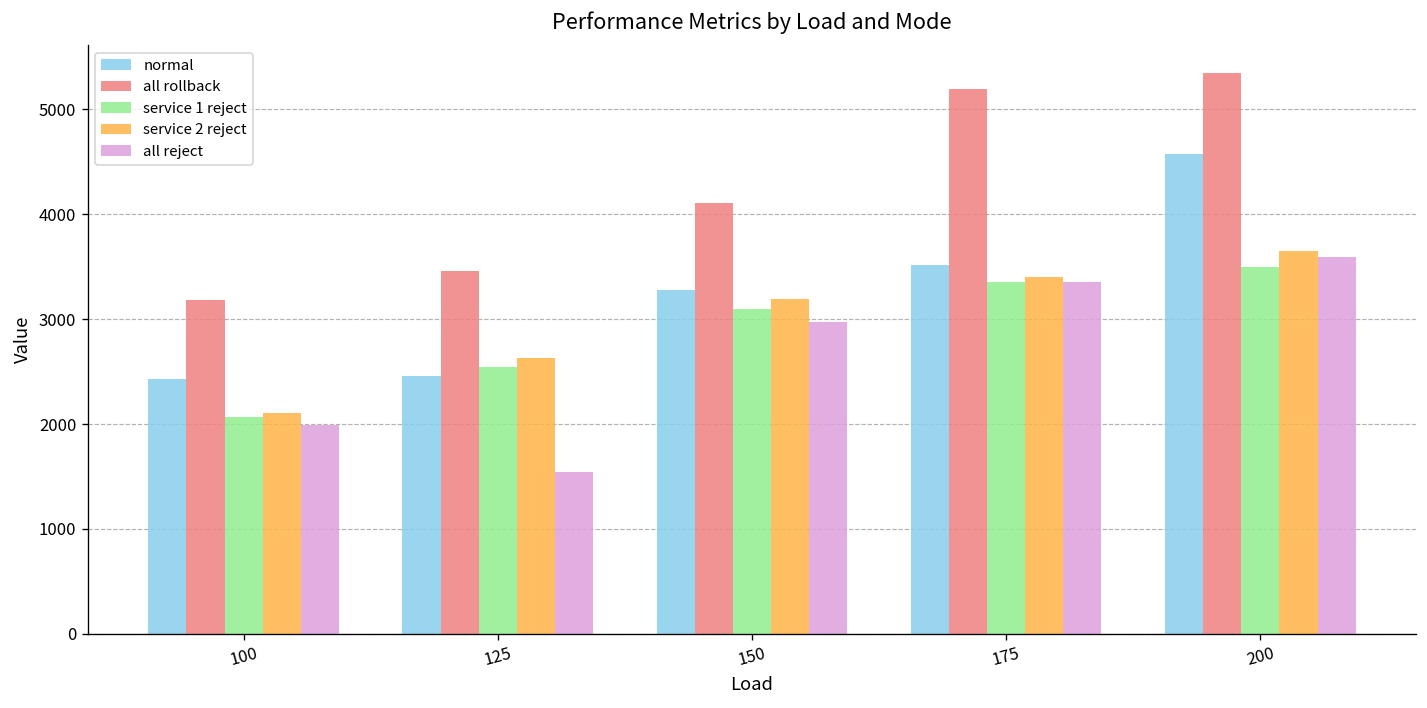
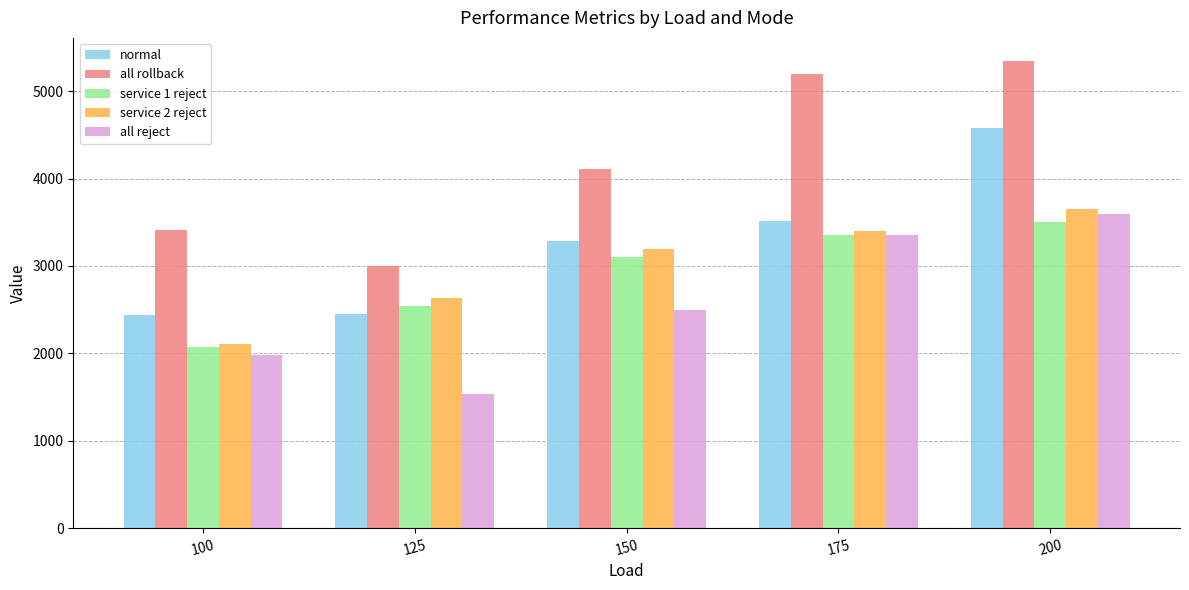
all rollback, 100: 3200 -> 3400
all rollback, 125: 3500 -> 3000
all reject, 150: 3000 -> 2500
